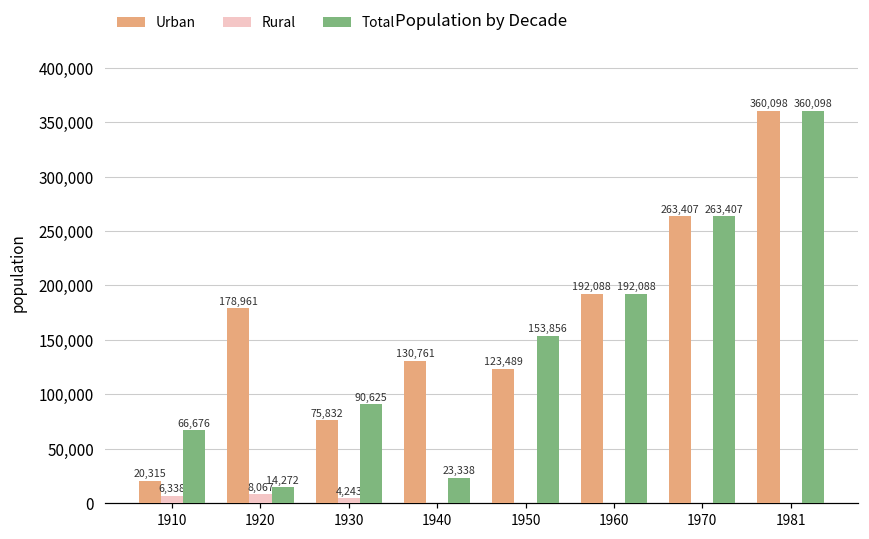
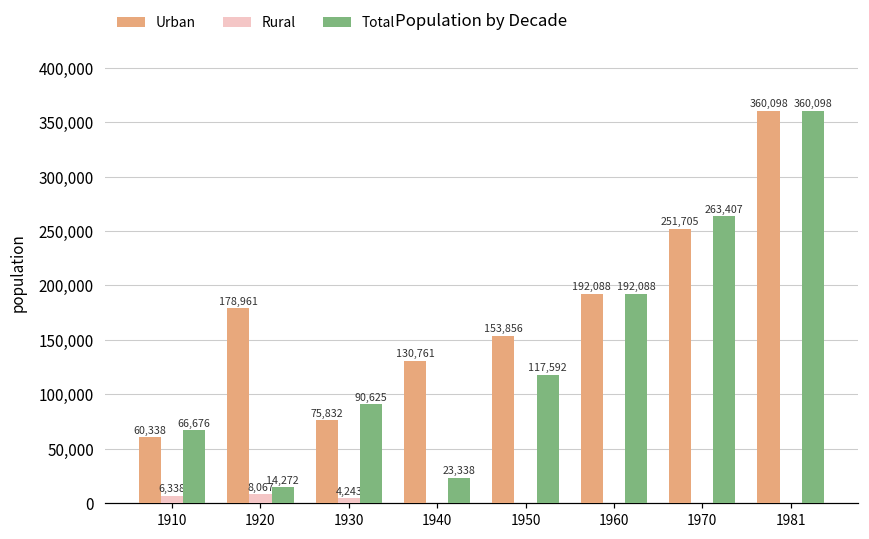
Urban, 1910: 20,315 -> 60,338
Urban, 1950: 123,489 -> 153,856
Total, 1950: 153,856 -> 117,592
Urban, 1970: 263,407 -> 251,705
